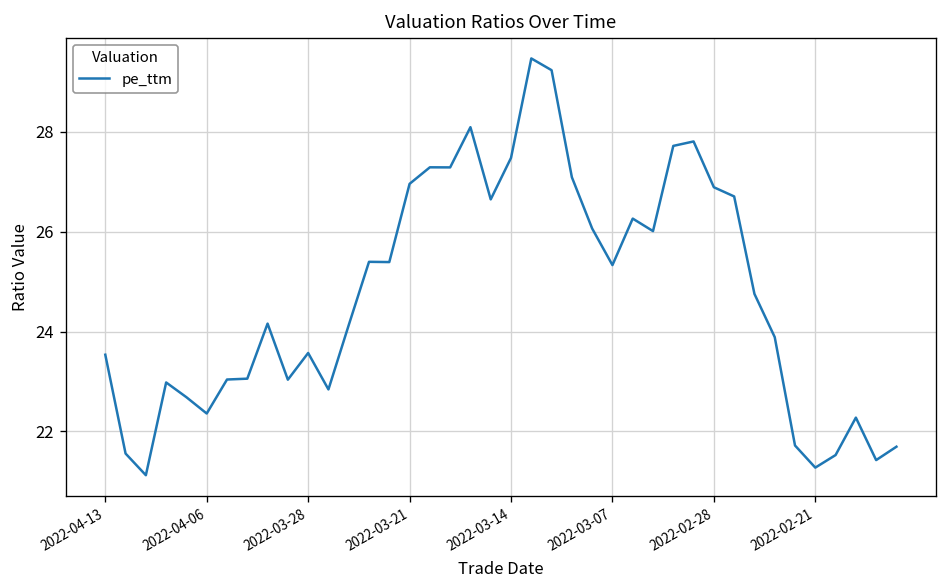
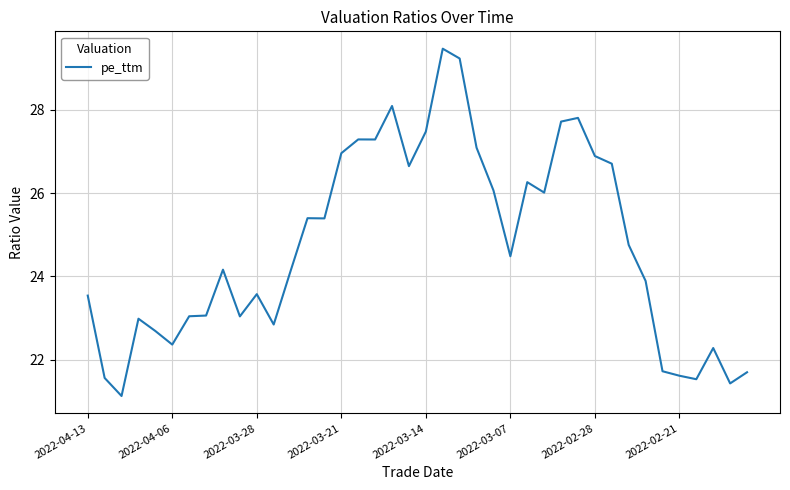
2022-03-07: 25.3 -> 24.5
2022-02-21: 21.3 -> 21.6
